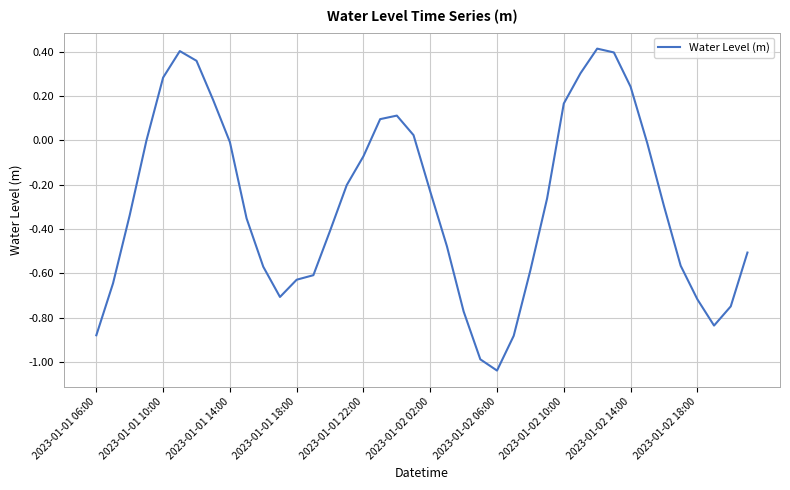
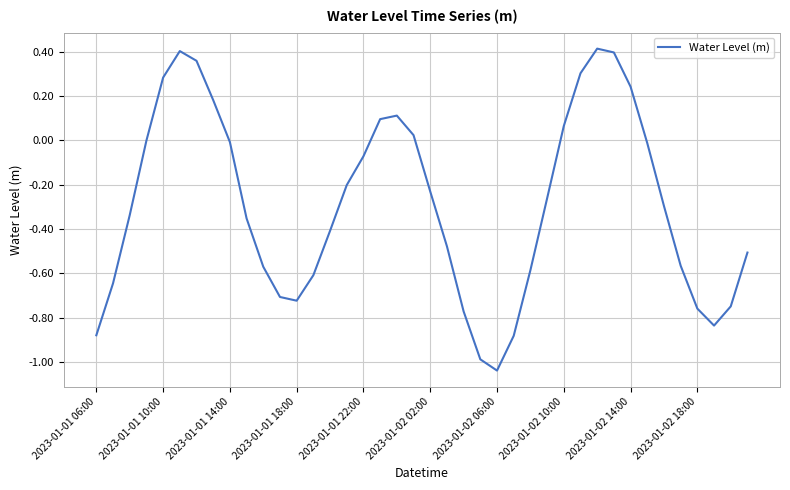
2023-01-01 18:00: -0.63 -> -0.72
2023-01-02 10:00: 0.17 -> 0.06
2023-01-02 18:00: -0.72 -> -0.76
